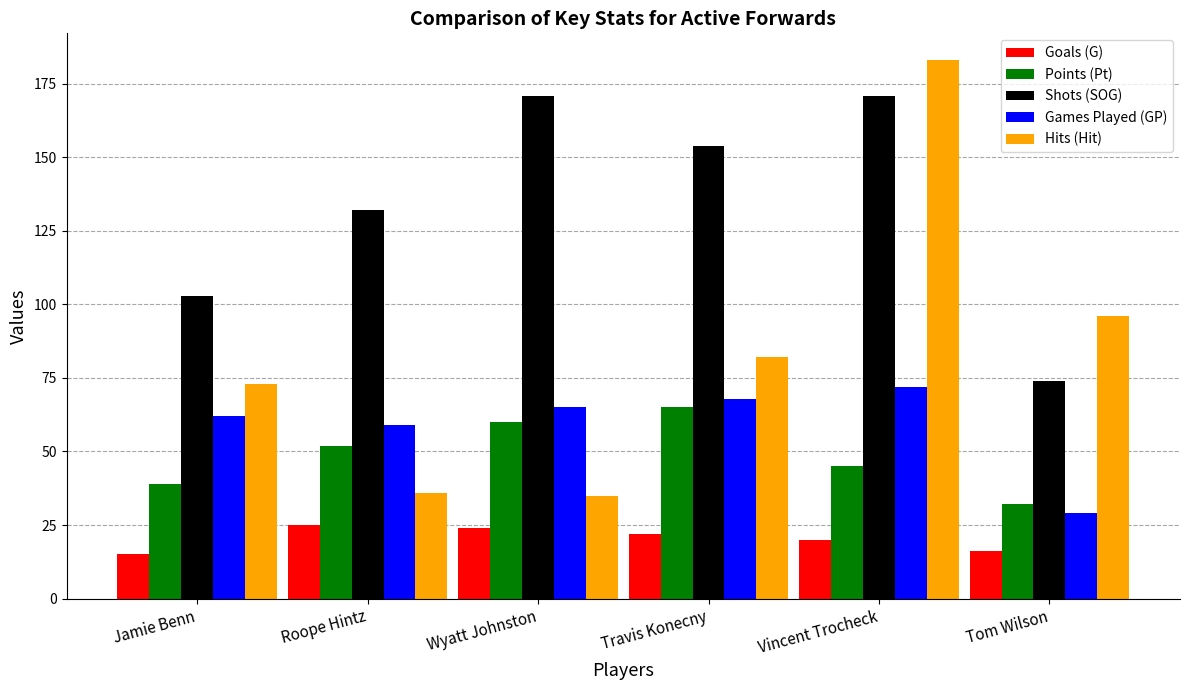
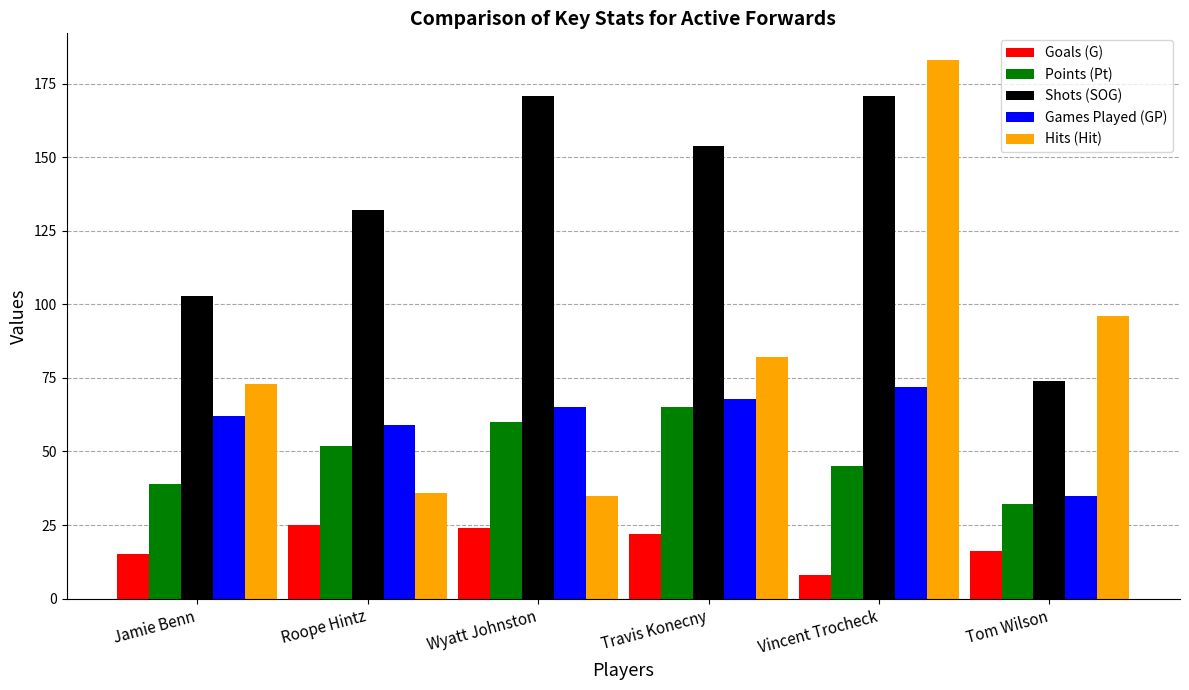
Goals (G), Vincent Trocheck: 20 -> 8
Games Played (GP), Tom Wilson: 29 -> 35
